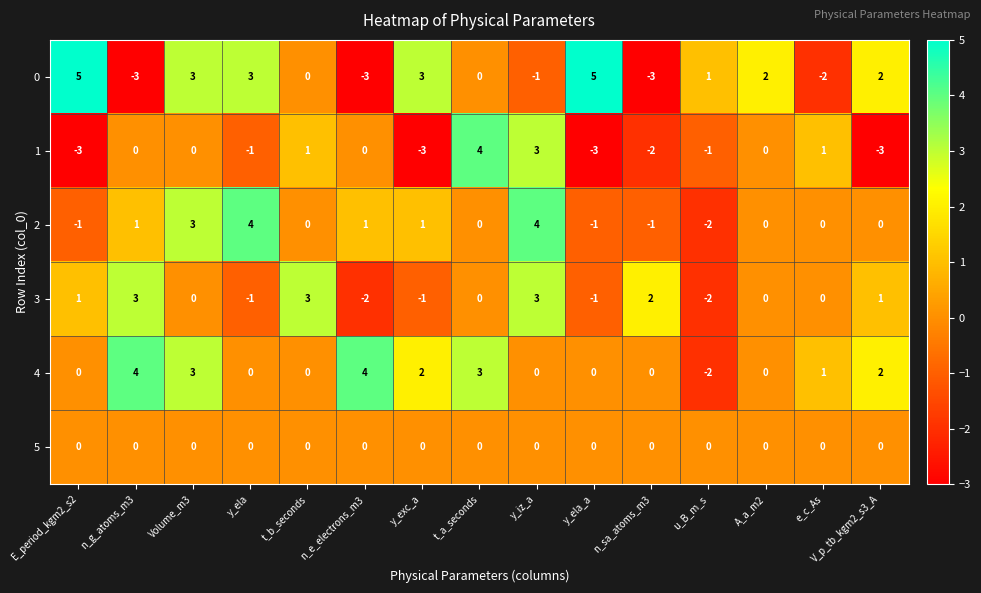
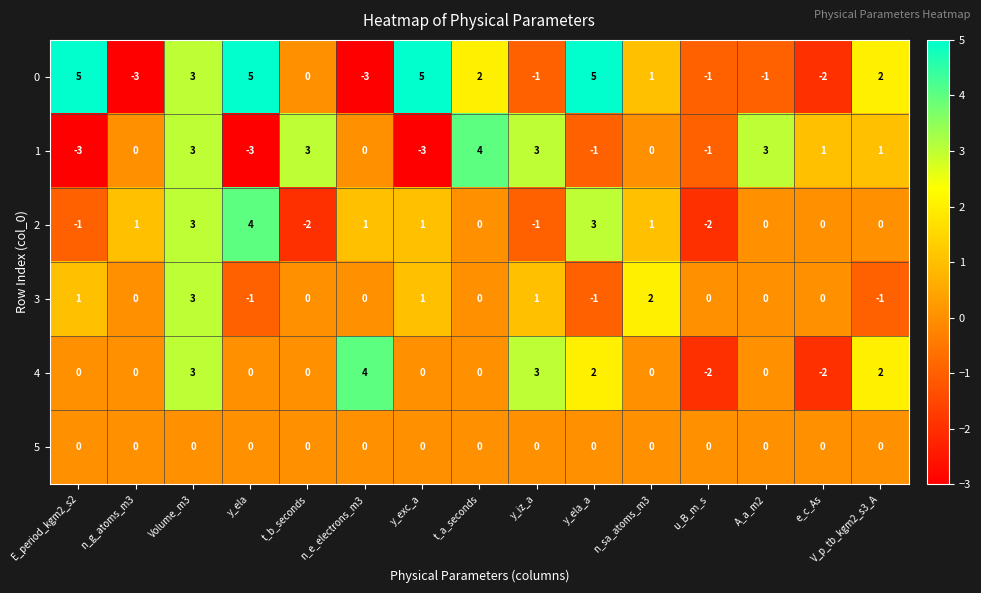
0, y_ela: 3 -> 5
0, y_exc_a: 3 -> 5
0, t_a_seconds: 0 -> 2
0, n_sa_atoms_m3: -3 -> 1
0, u_B_m_s: 1 -> -1
0, A_a_m2: 2 -> -1
1, Volume_m3: 0 -> 3
1, y_ela: -1 -> -3
1, t_b_seconds: 1 -> 3
1, y_ela_a: -3 -> -1
1, n_sa_atoms_m3: -2 -> 0
1, A_a_m2: 0 -> 3
1, V_p_tb_kgm2_s3_A: -3 -> 1
2, t_b_seconds: 0 -> -2
2, y_iz_a: 4 -> -1
2, y_ela_a: -1 -> 3
2, n_sa_atoms_m3: -1 -> 1
3, n_g_atoms_m3: 3 -> 0
3, Volume_m3: 0 -> 3
3, t_b_seconds: 3 -> 0
3, n_e_electrons_m3: -2 -> 0
3, y_exc_a: -1 -> 1
3, y_iz_a: 3 -> 1
3, u_B_m_s: -2 -> 0
3, V_p_tb_kgm2_s3_A: 1 -> -1
4, n_g_atoms_m3: 4 -> 0
4, y_exc_a: 2 -> 0
4, t_a_seconds: 3 -> 0
4, y_iz_a: 0 -> 3
4, y_ela_a: 0 -> 2
4, e_c_As: 1 -> -2
